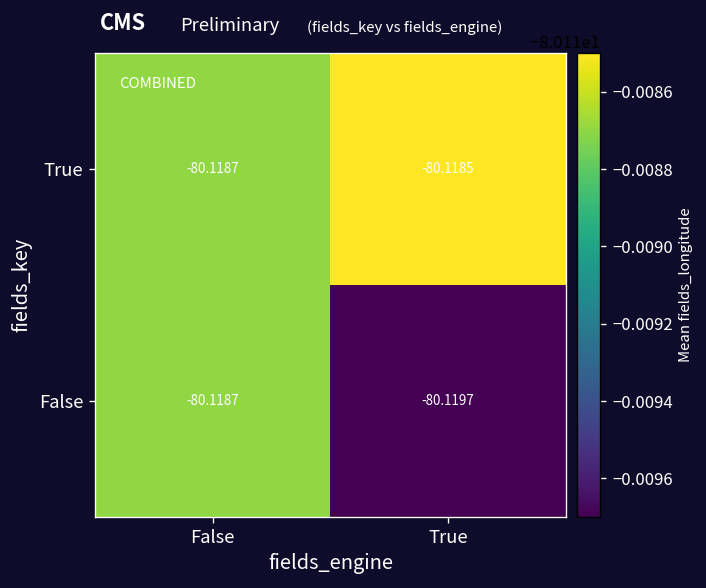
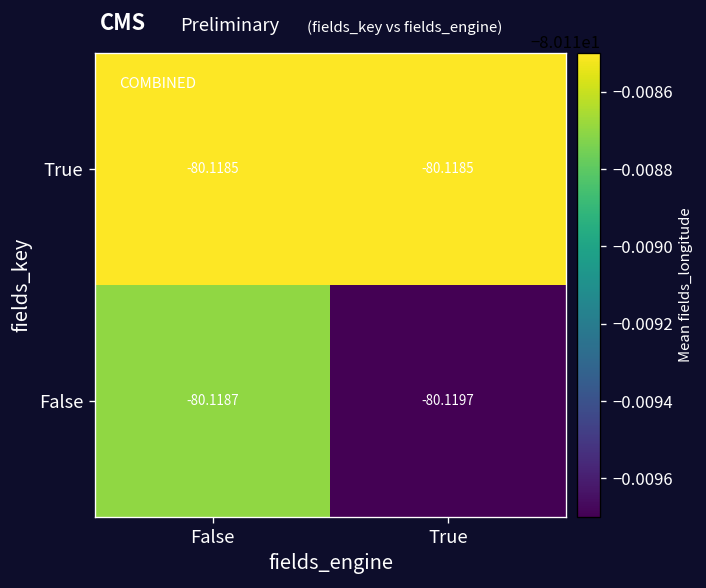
True, False: -80.1187 -> -80.1185
